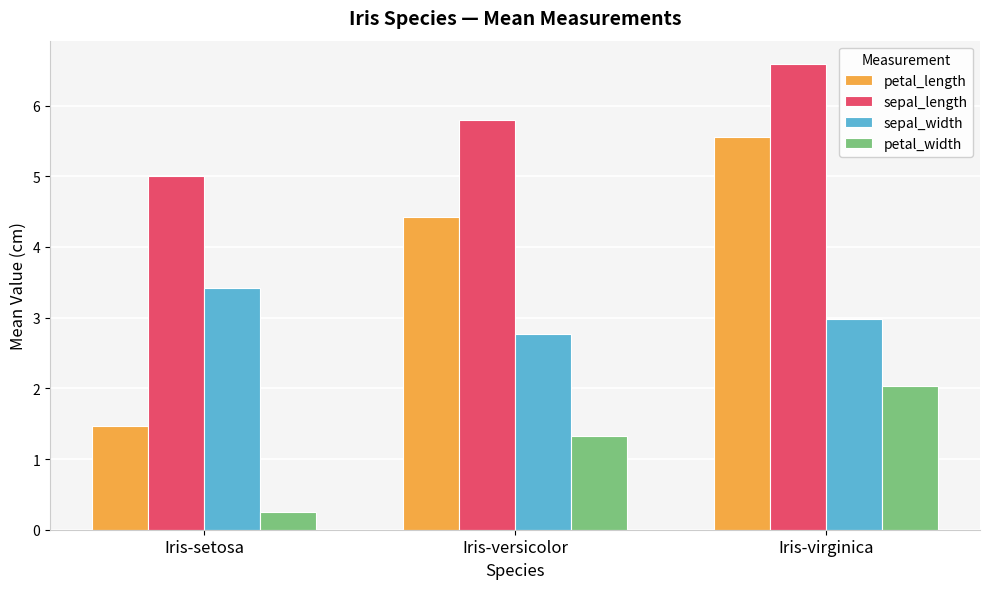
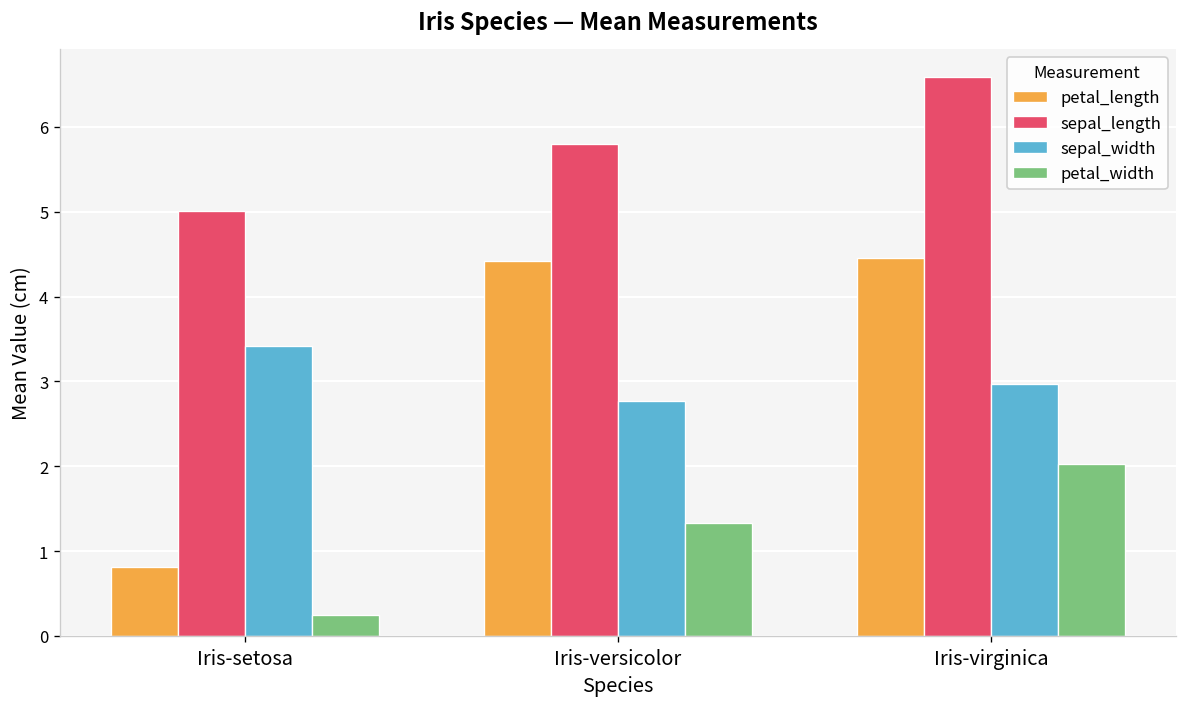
petal_length, Iris-setosa: 1.5 -> 0.8
petal_length, Iris-virginica: 5.6 -> 4.5
